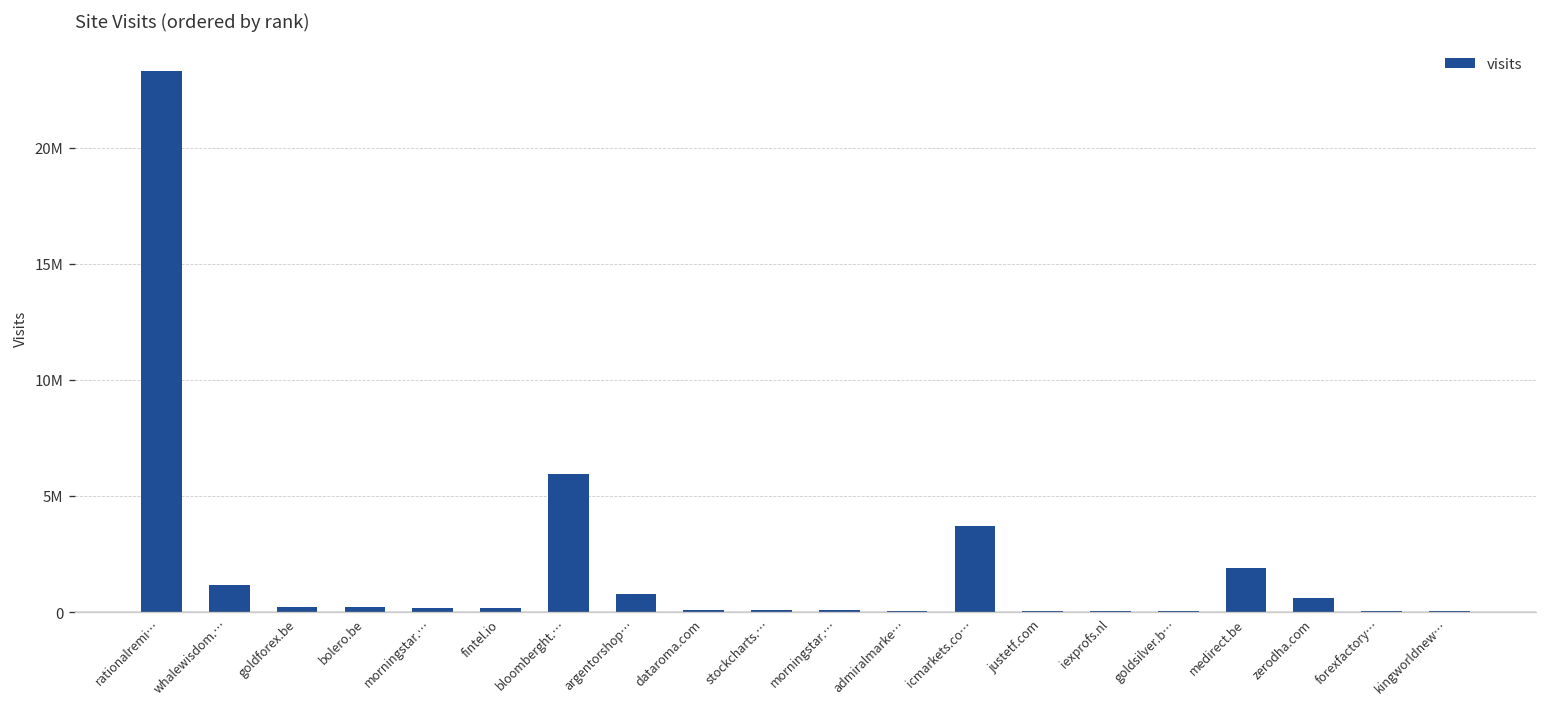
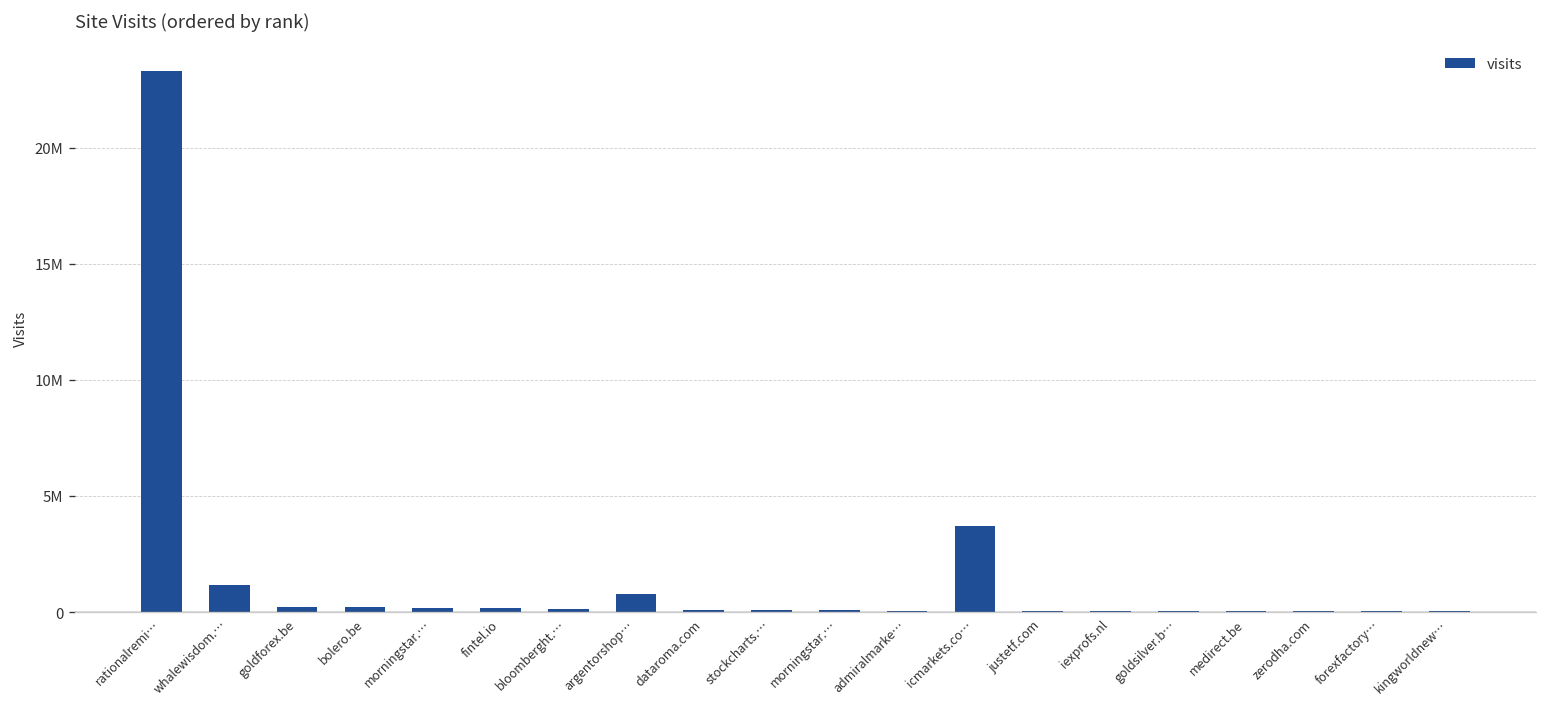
bloomberght.…: 5900000 -> 100000
medirect.be: 1900000 -> 0
zerodha.com: 600000 -> 0
